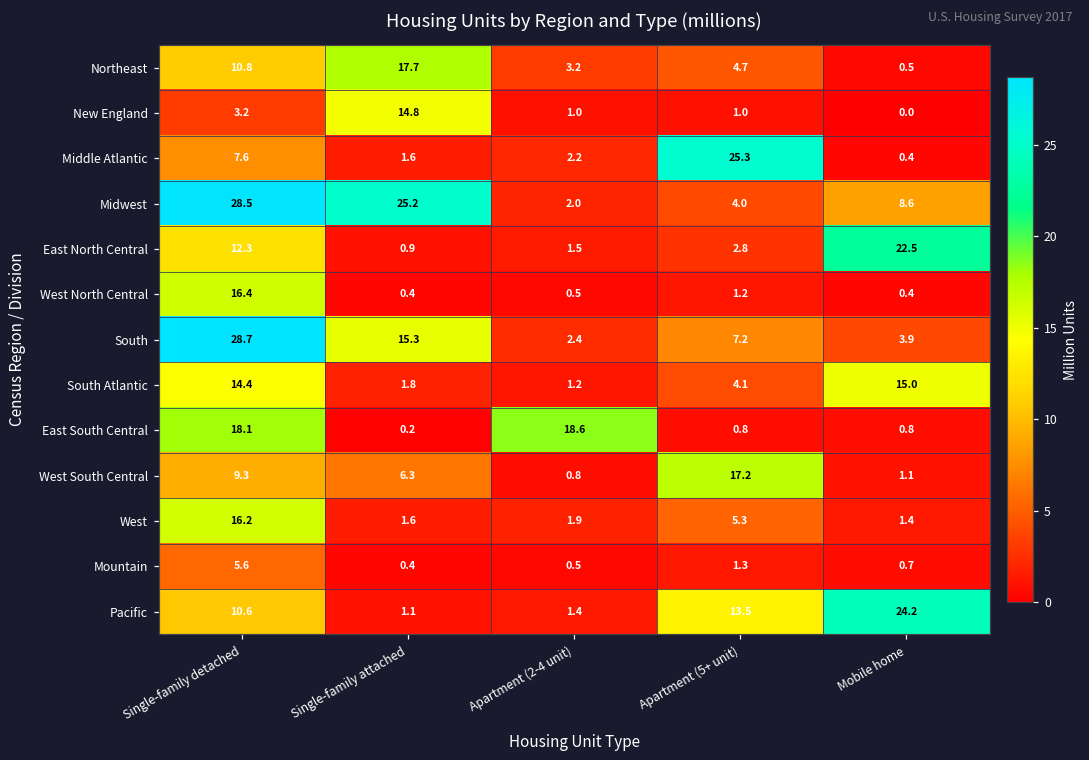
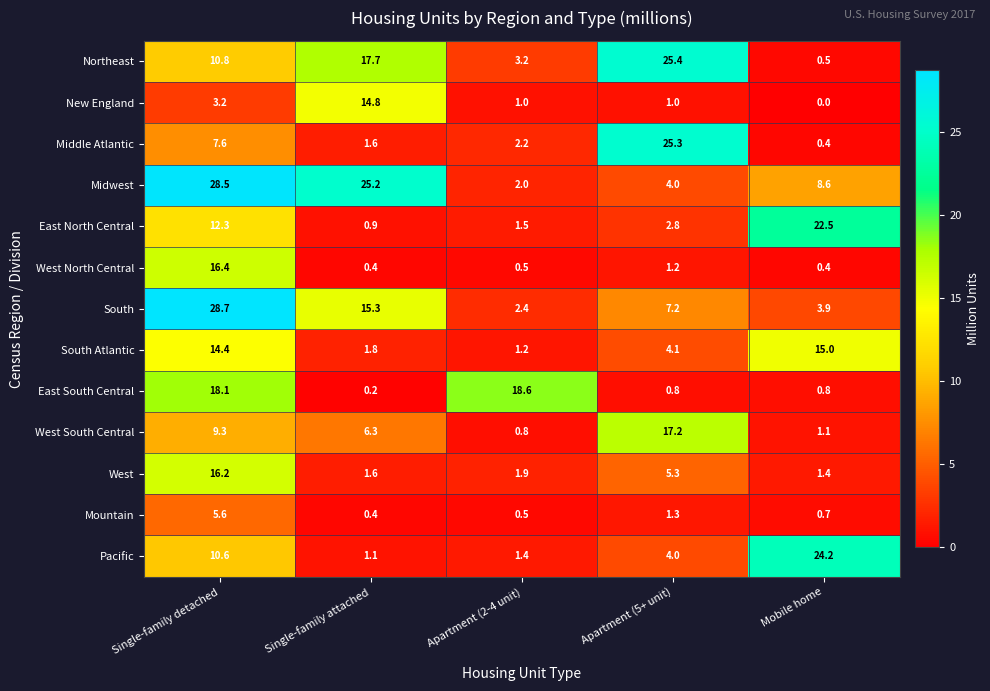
Northeast, Apartment (5+ unit): 4.7 -> 25.4
Pacific, Apartment (5+ unit): 13.5 -> 4.0
